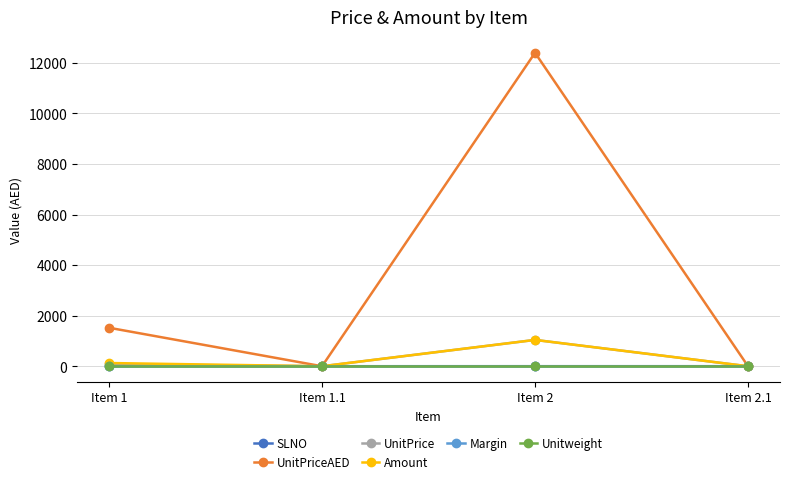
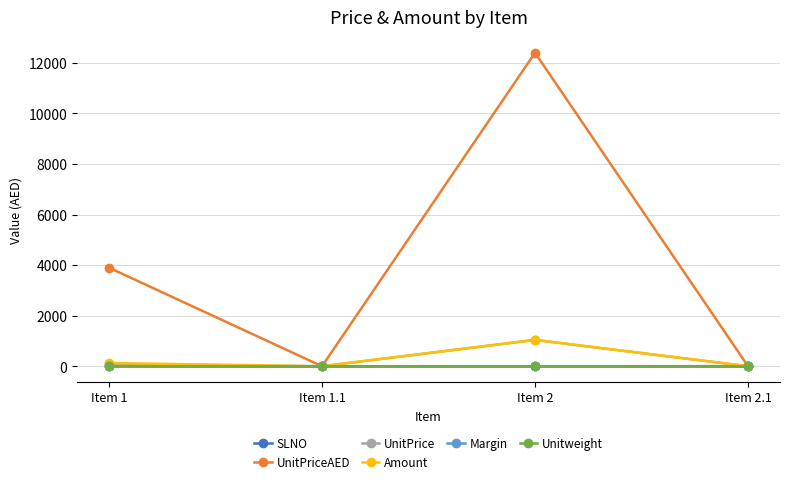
UnitPriceAED, Item 1: 1500 -> 3900
